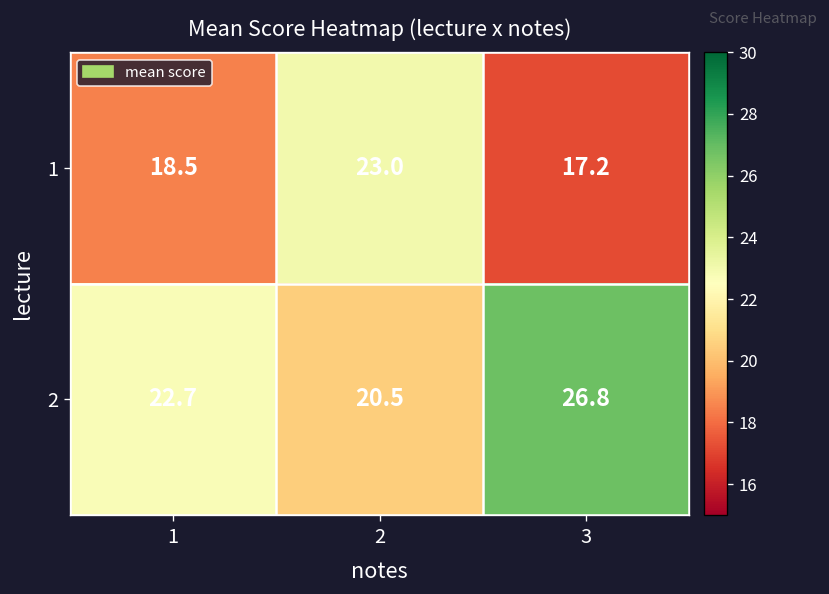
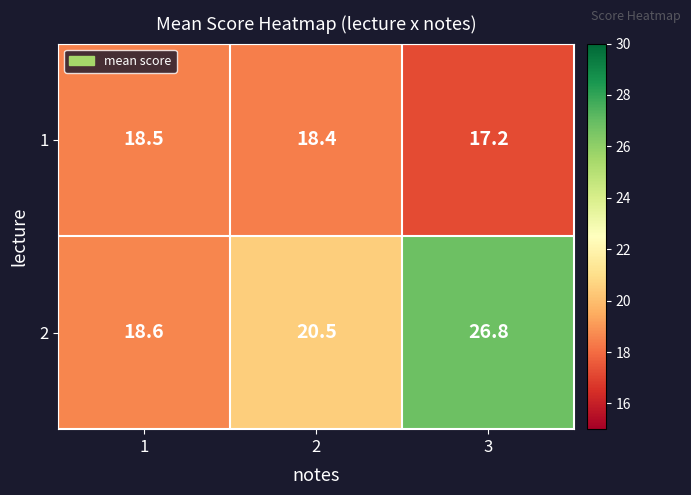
1, 2: 23.0 -> 18.4
2, 1: 22.7 -> 18.6
